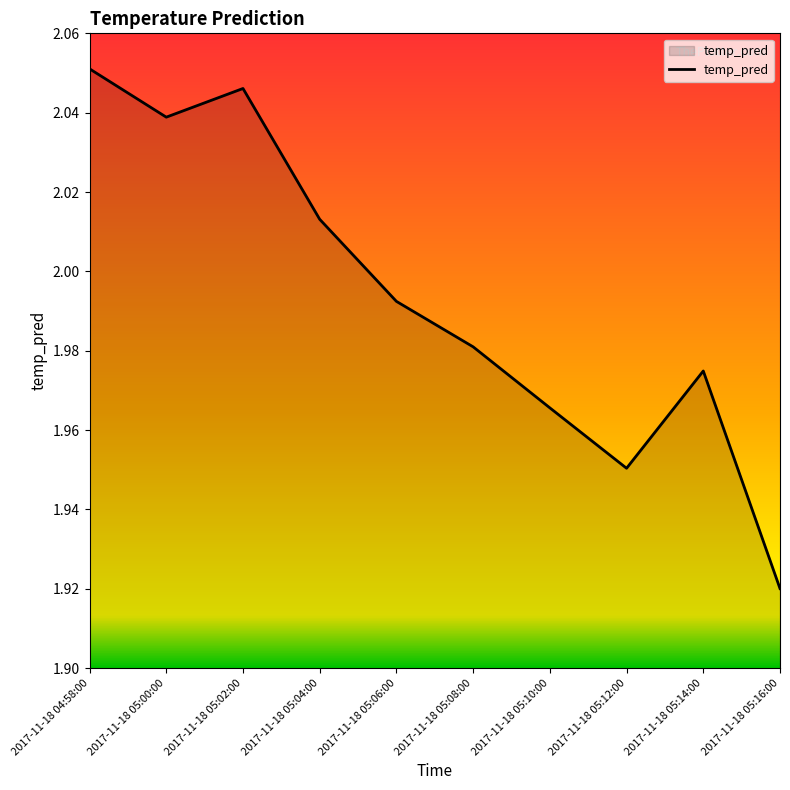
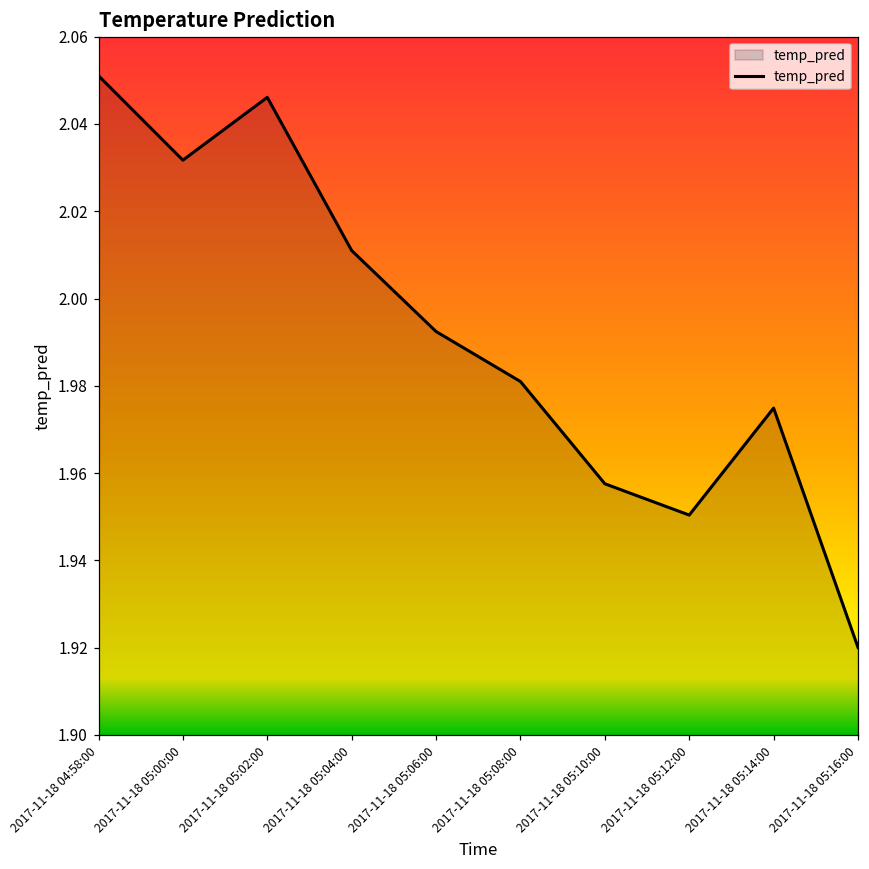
2017-11-18 05:00:00: 2.039 -> 2.032
2017-11-18 05:04:00: 2.013 -> 2.011
2017-11-18 05:10:00: 1.966 -> 1.958
